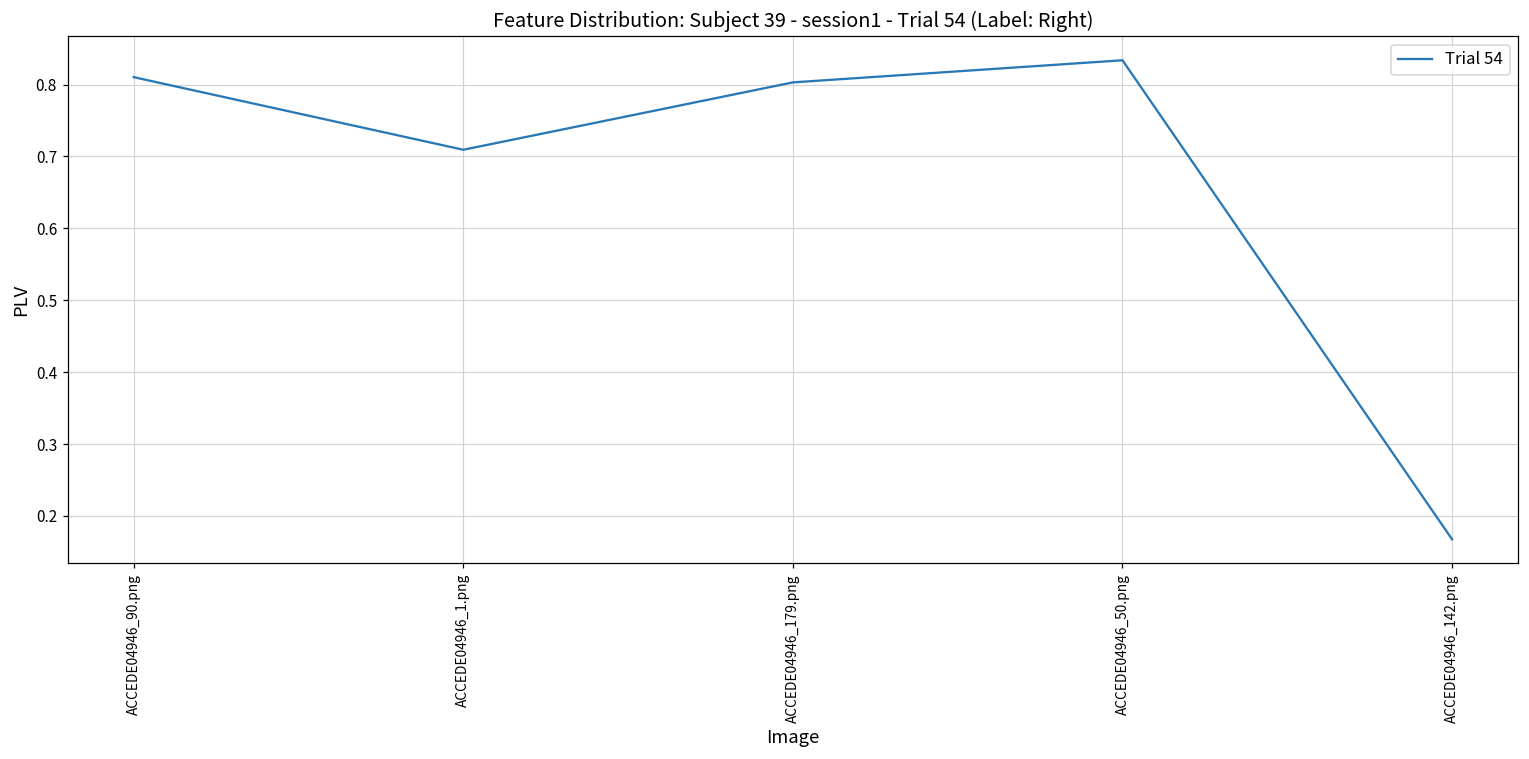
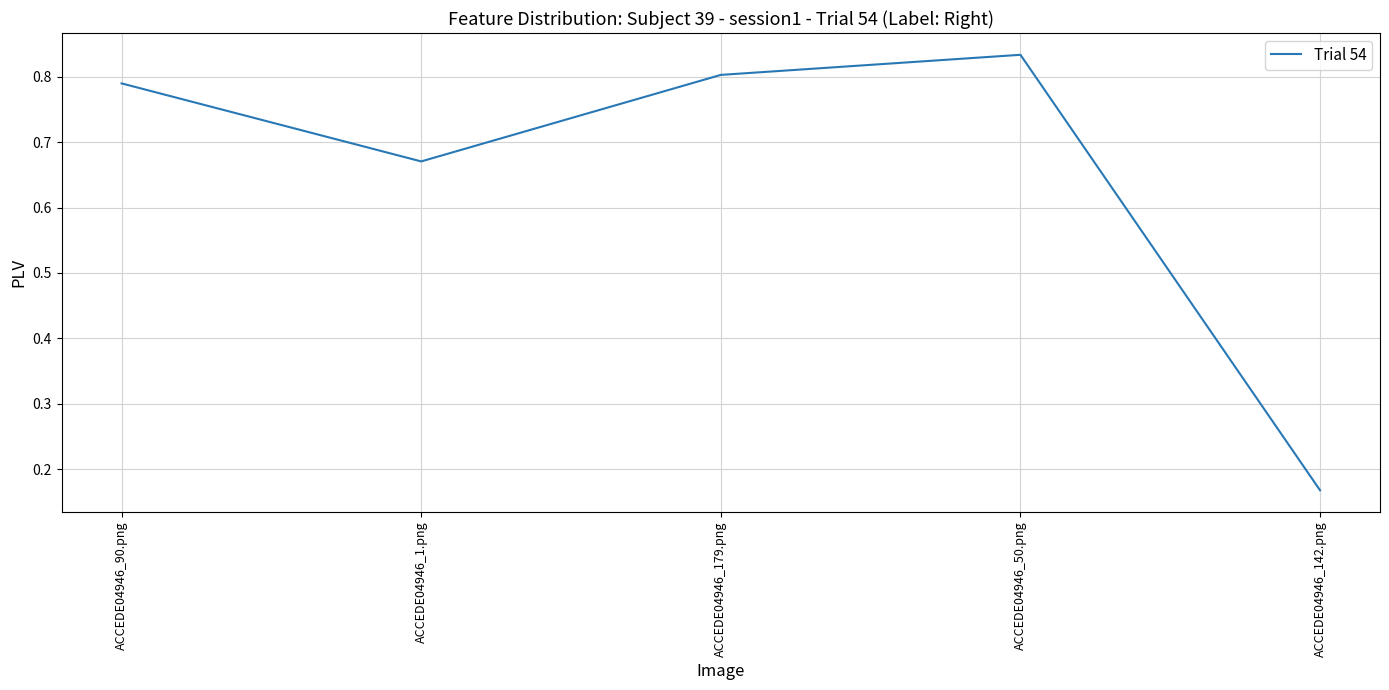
ACCEDE04946_90.png: 0.81 -> 0.79
ACCEDE04946_1.png: 0.71 -> 0.67
